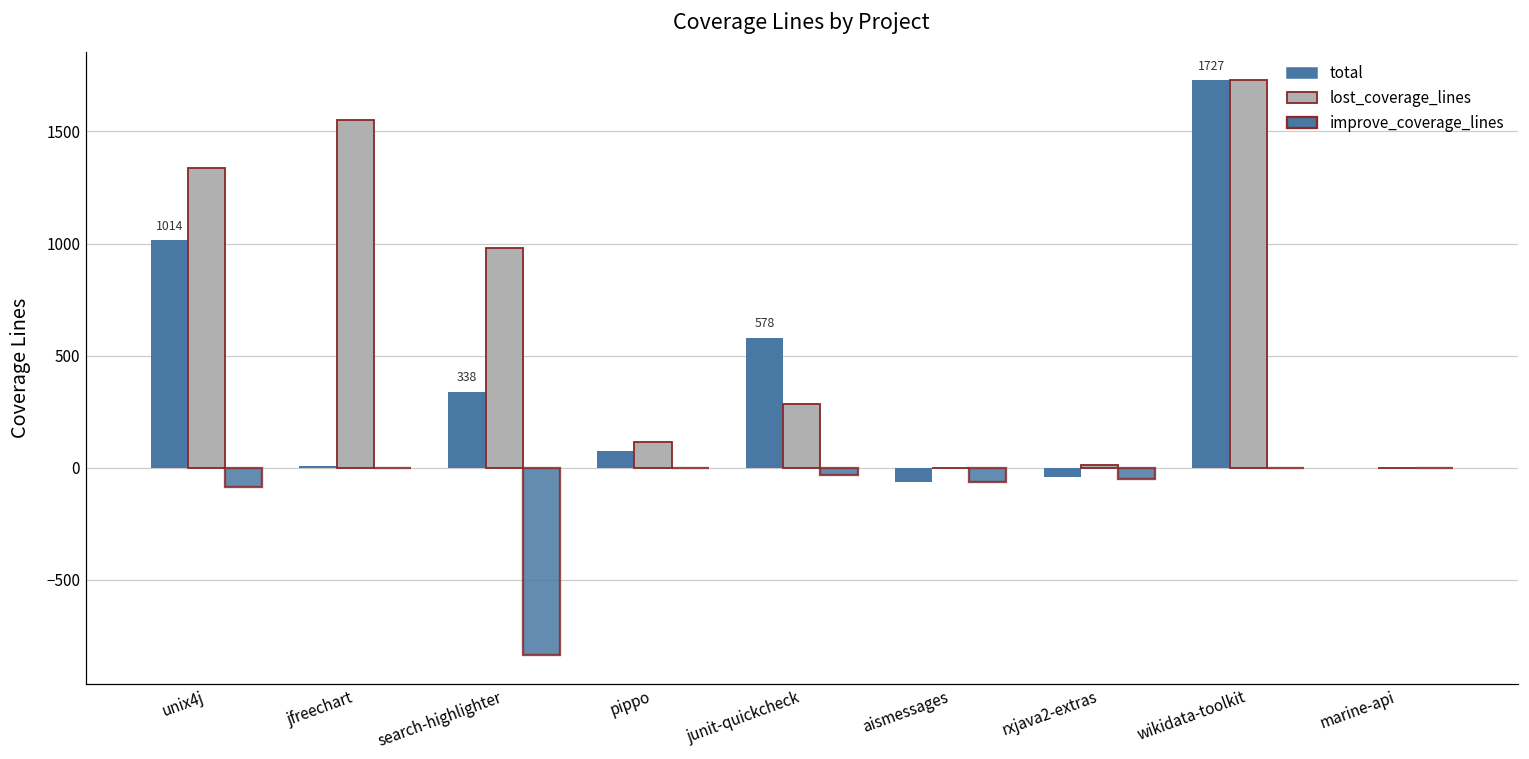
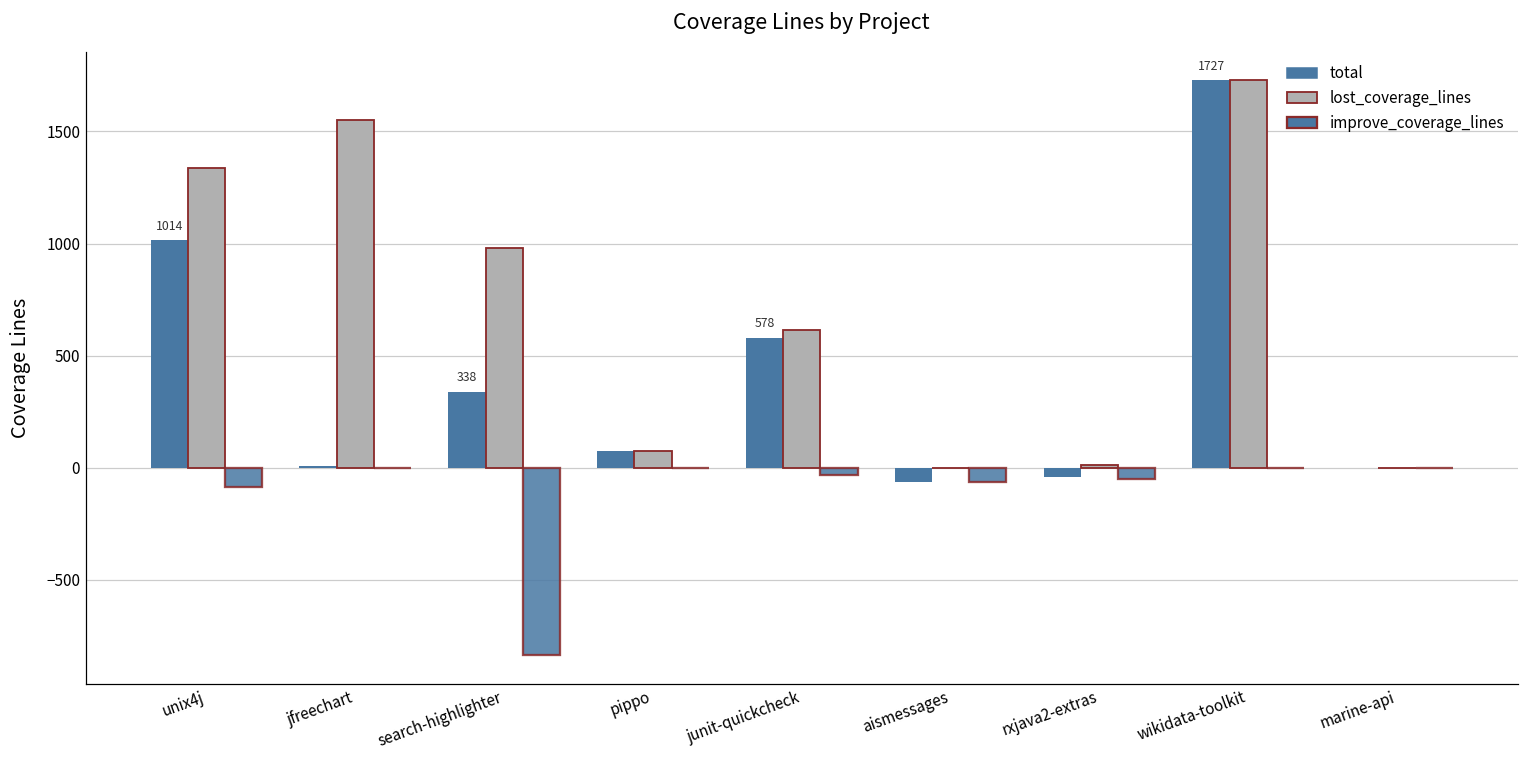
lost_coverage_lines, pippo: 120 -> 70
lost_coverage_lines, junit-quickcheck: 290 -> 610
